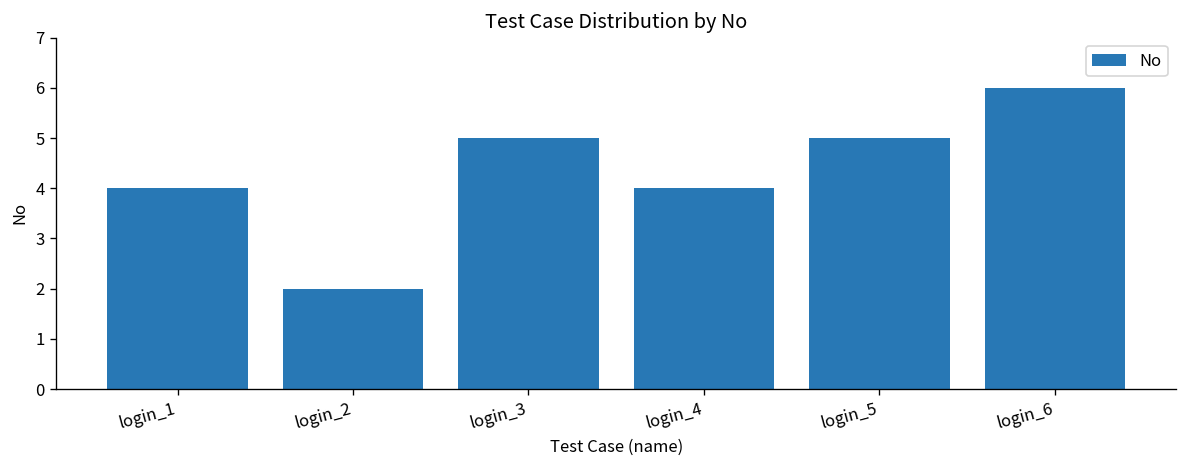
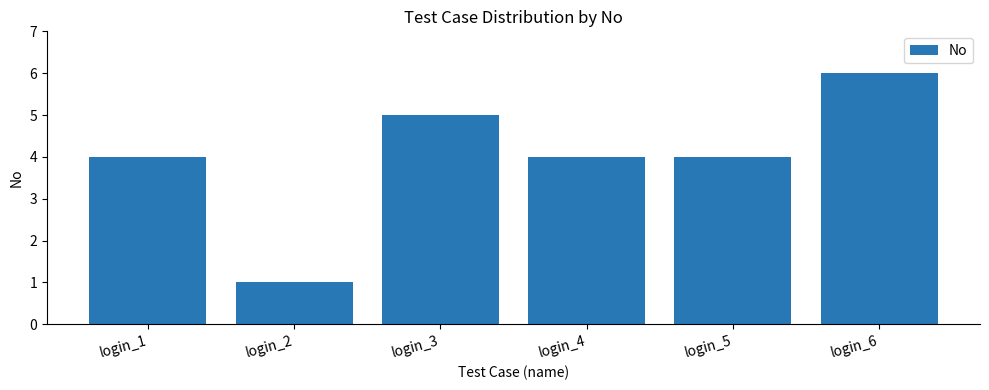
login_2: 2 -> 1
login_5: 5 -> 4
